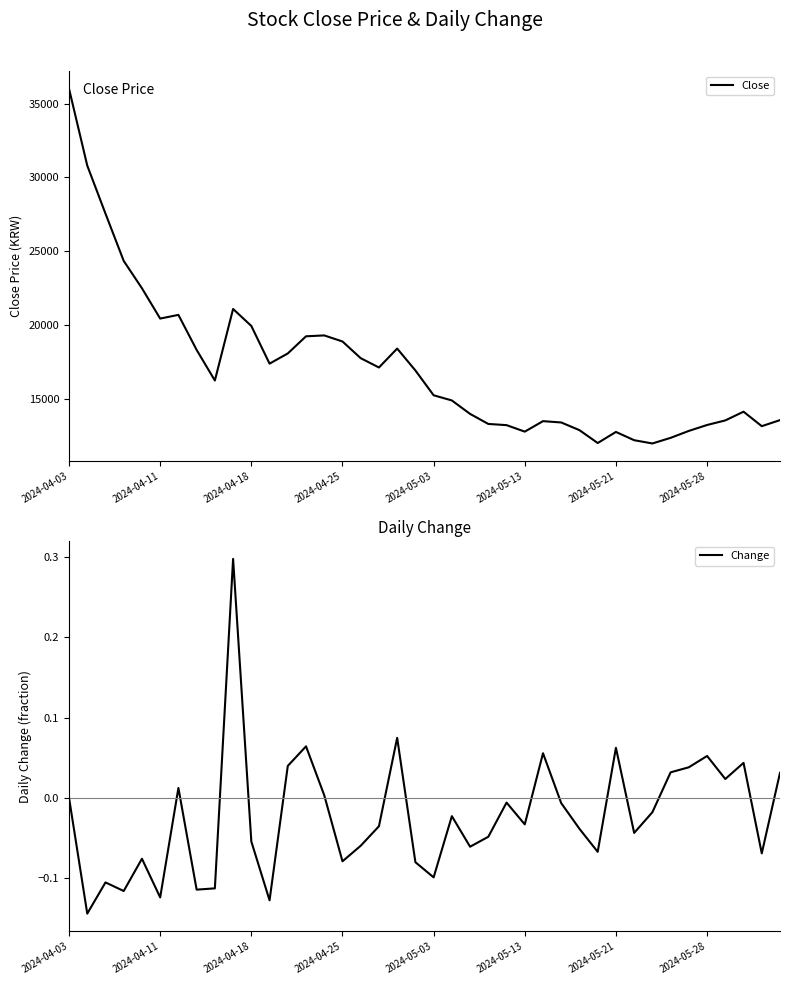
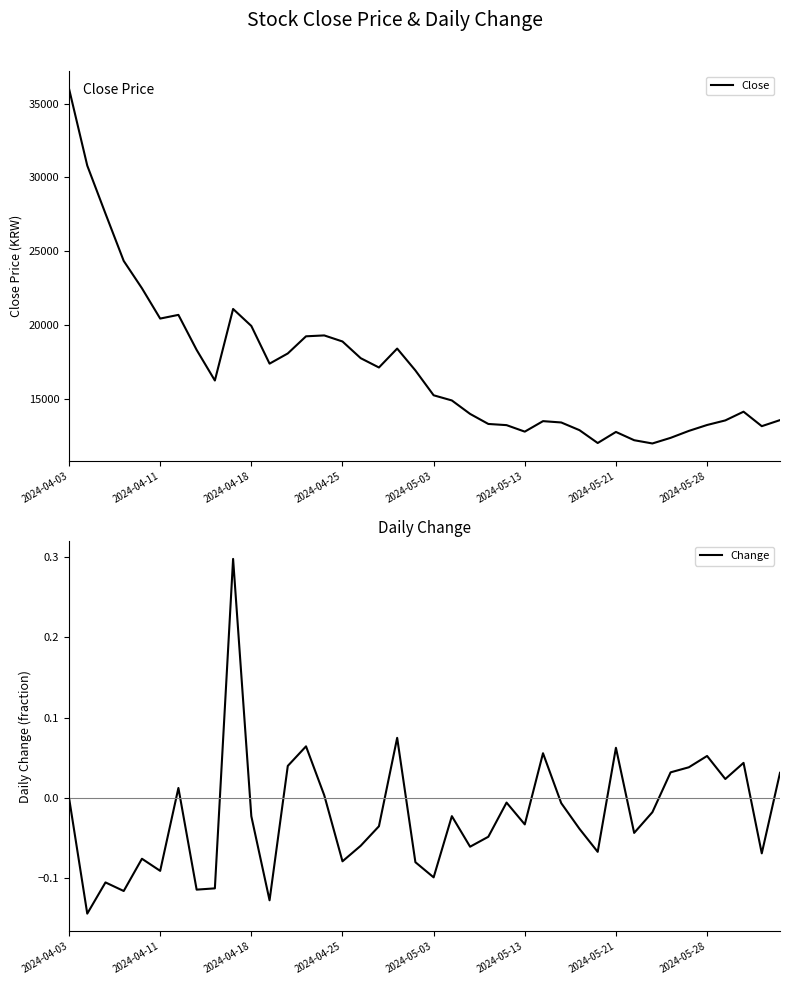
Daily Change, 2024-04-11: -0.12 -> -0.09
Daily Change, 2024-04-18: -0.05 -> -0.02
